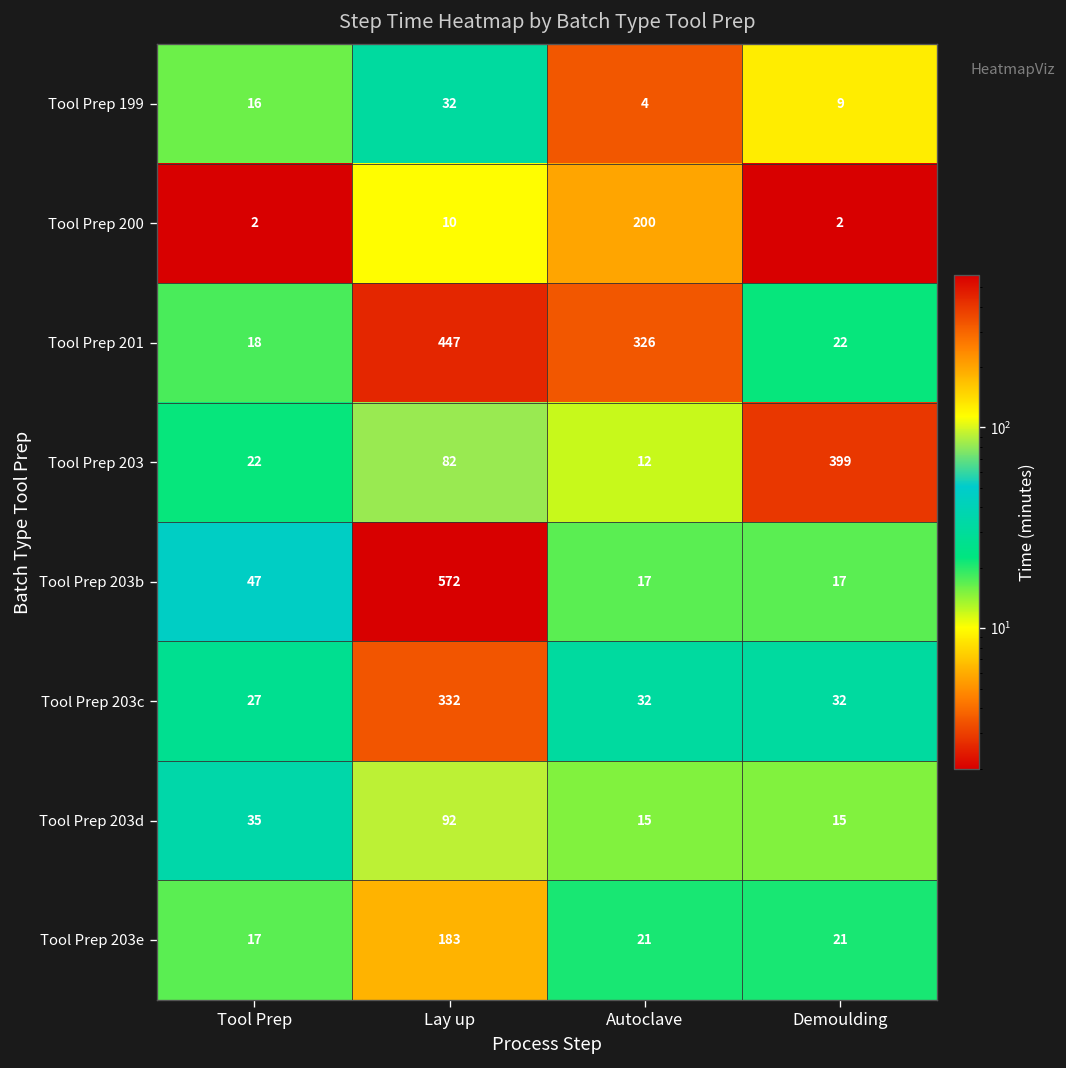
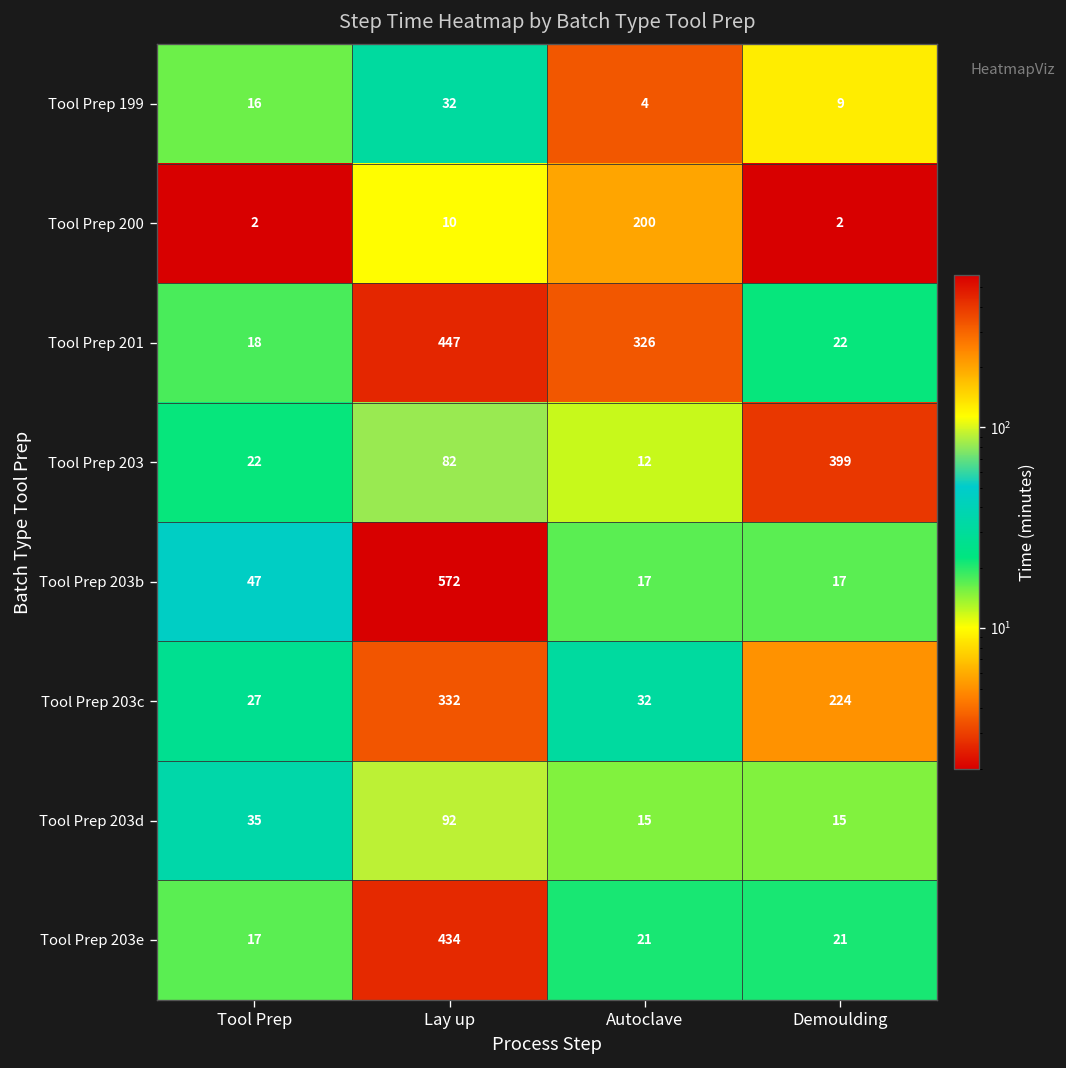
Tool Prep 203c, Demoulding: 32 -> 224
Tool Prep 203e, Lay up: 183 -> 434
